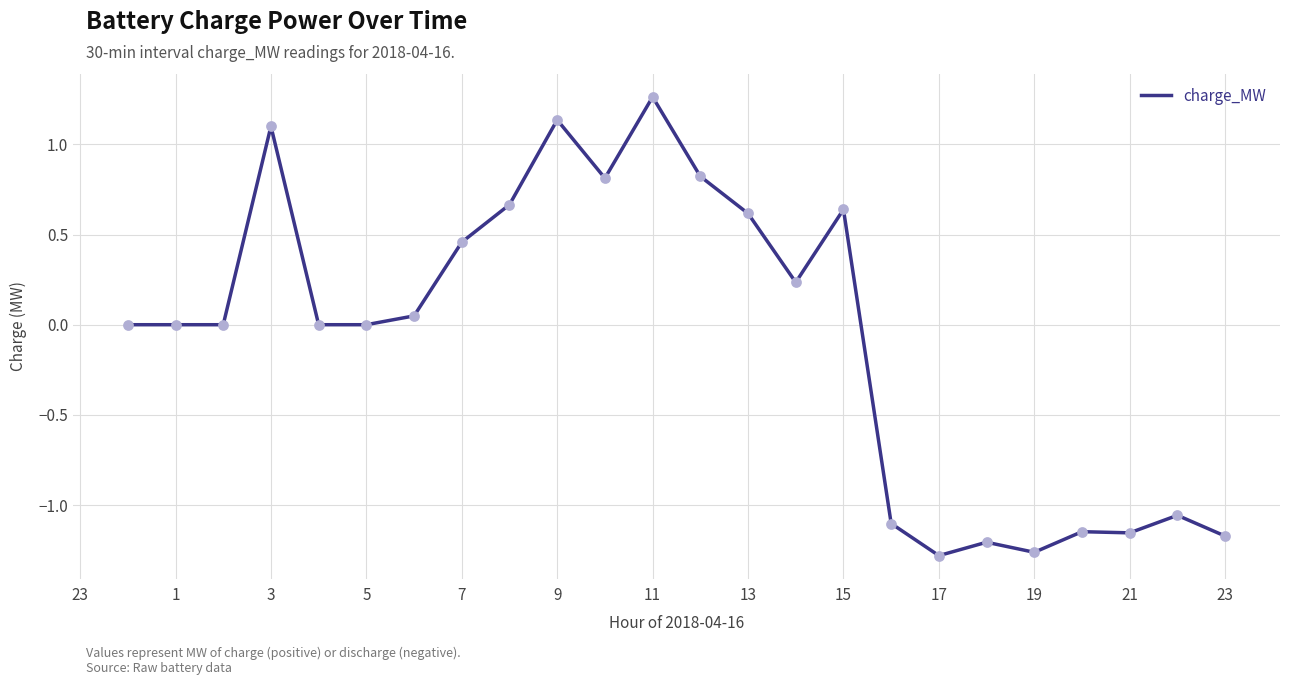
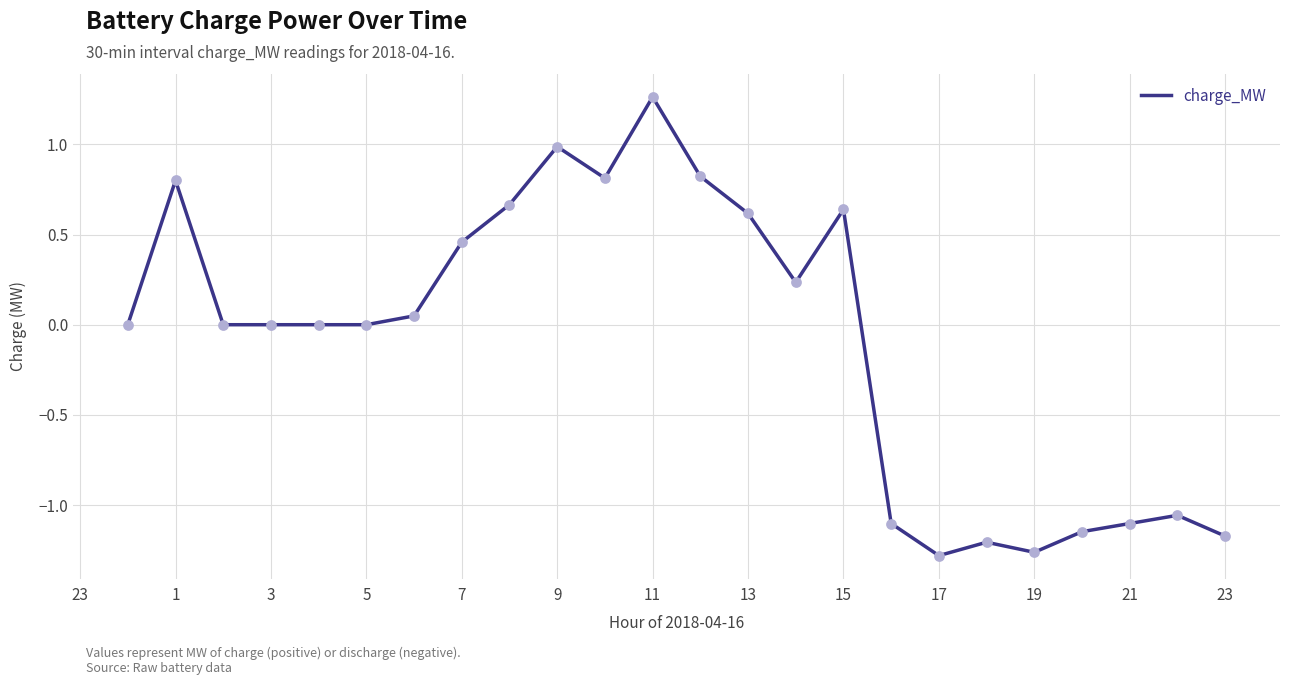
1: 0.0 -> 0.8
3: 1.1 -> 0.0
9: 1.14 -> 0.99
21: -1.15 -> -1.10
